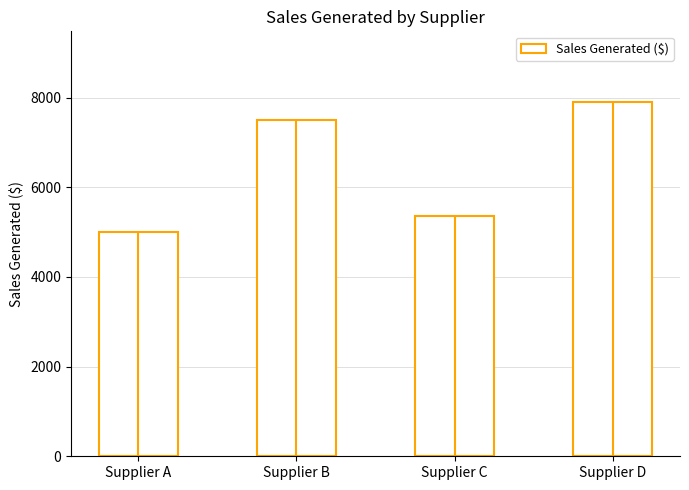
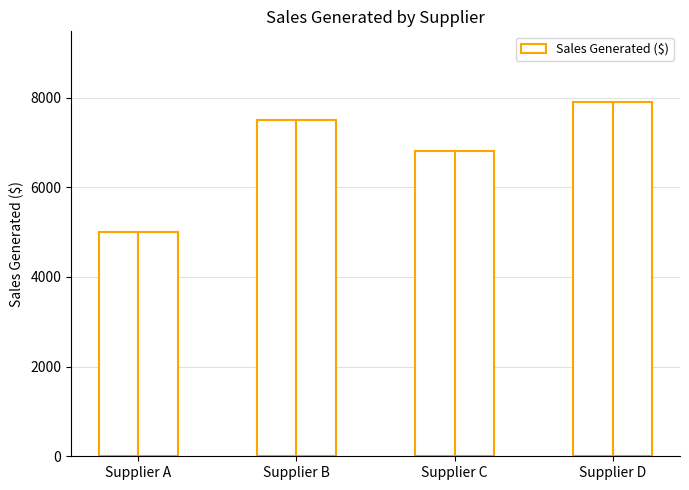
Supplier C: 5400 -> 6800
